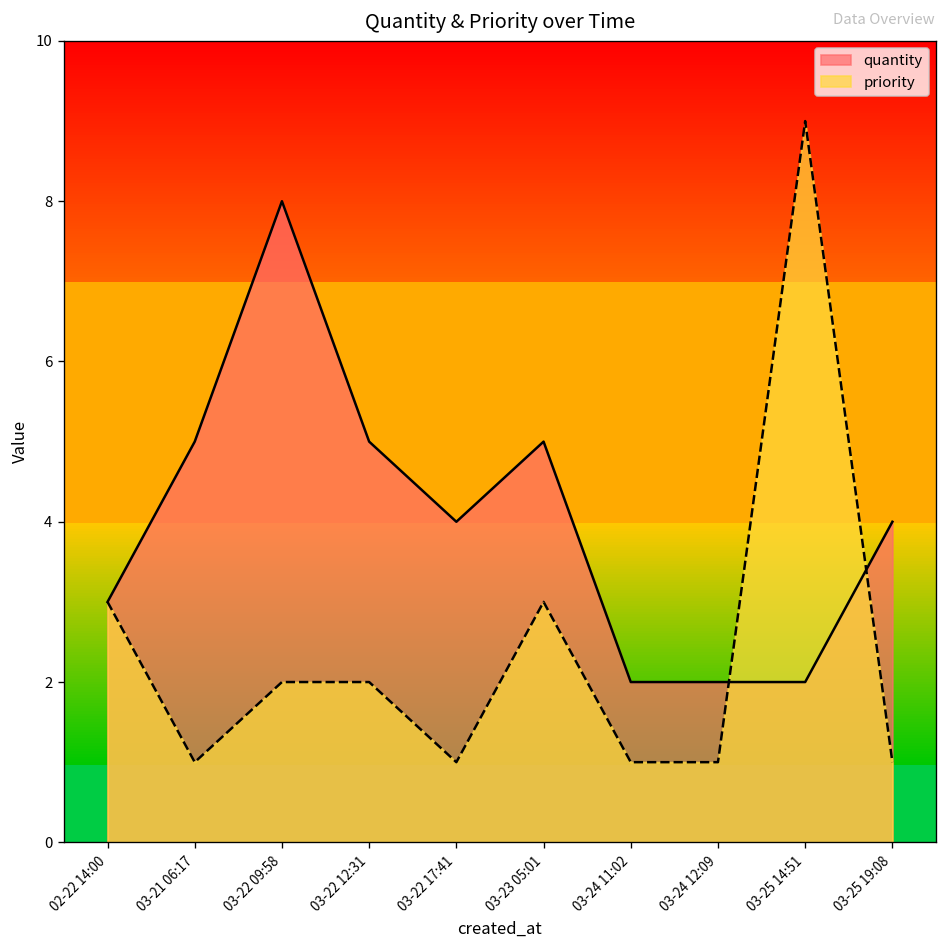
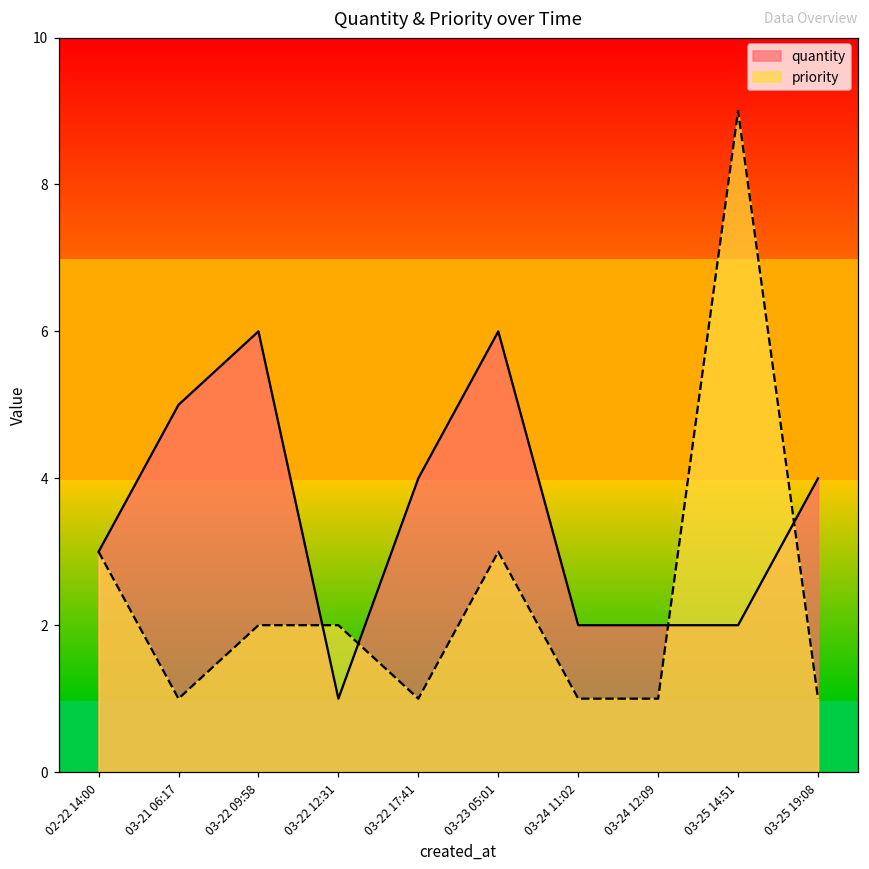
quantity, 03-22 09:58: 8 -> 6
quantity, 03-22 12:31: 5 -> 1
quantity, 03-23 05:01: 5 -> 6
